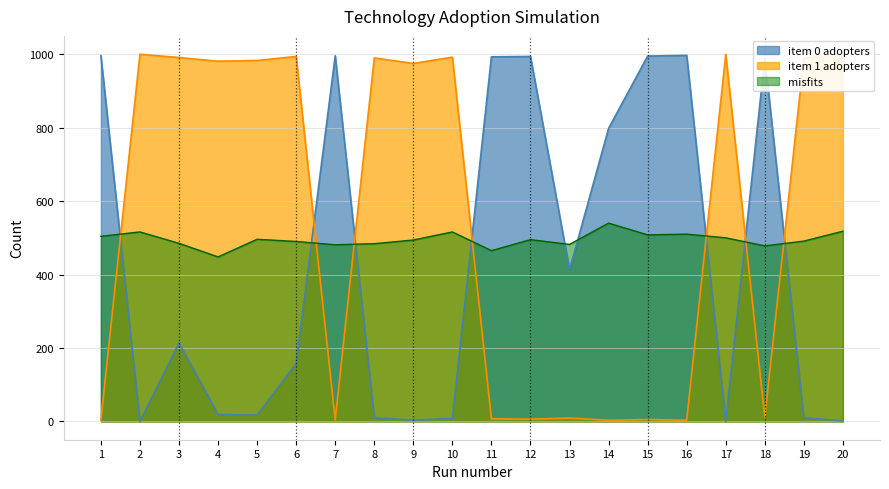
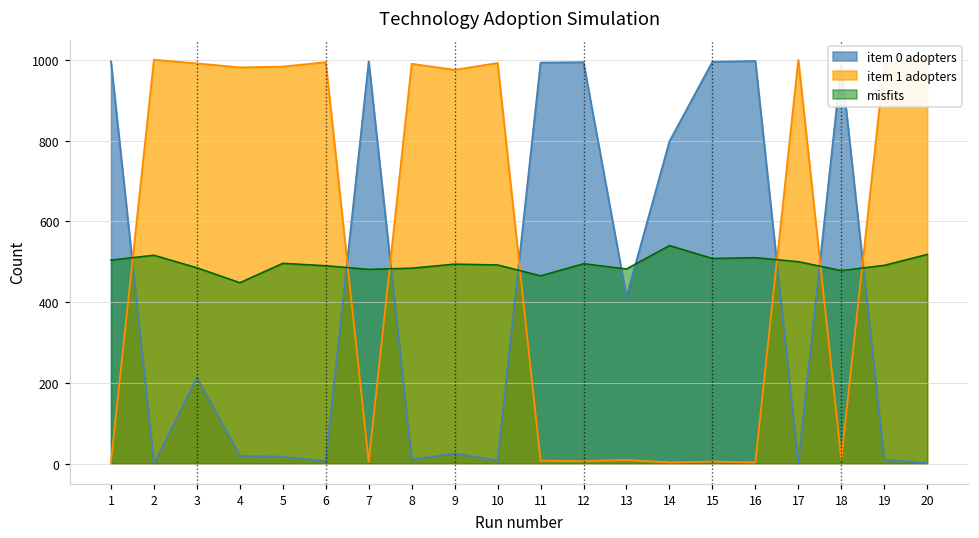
item 0 adopters, 6: 160 -> 10
item 0 adopters, 9: 0 -> 30
misfits, 10: 520 -> 490
